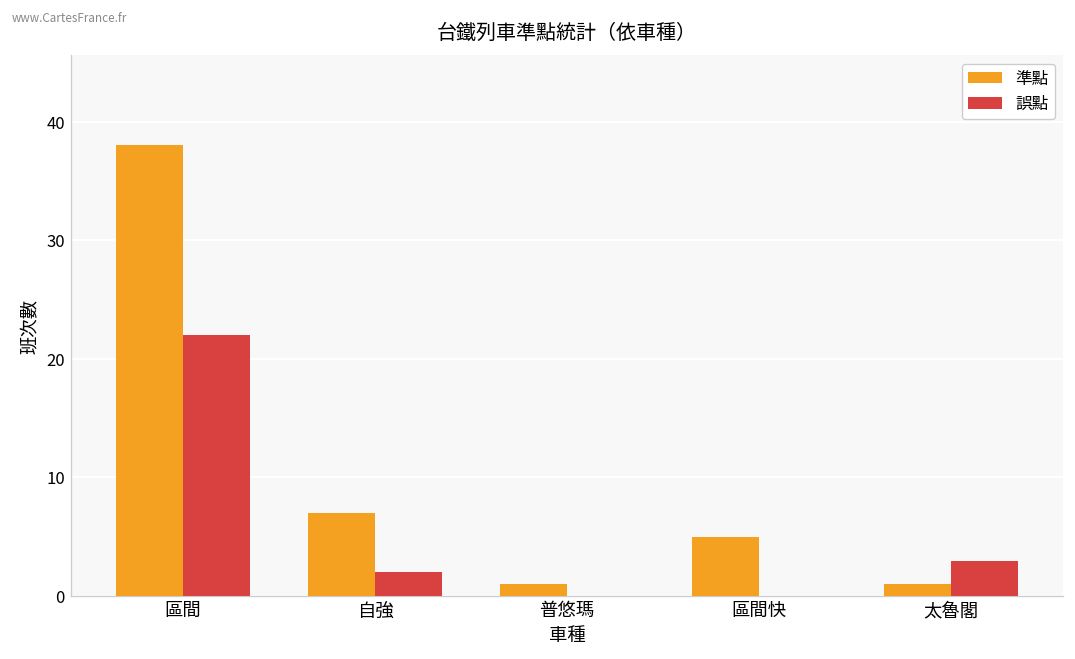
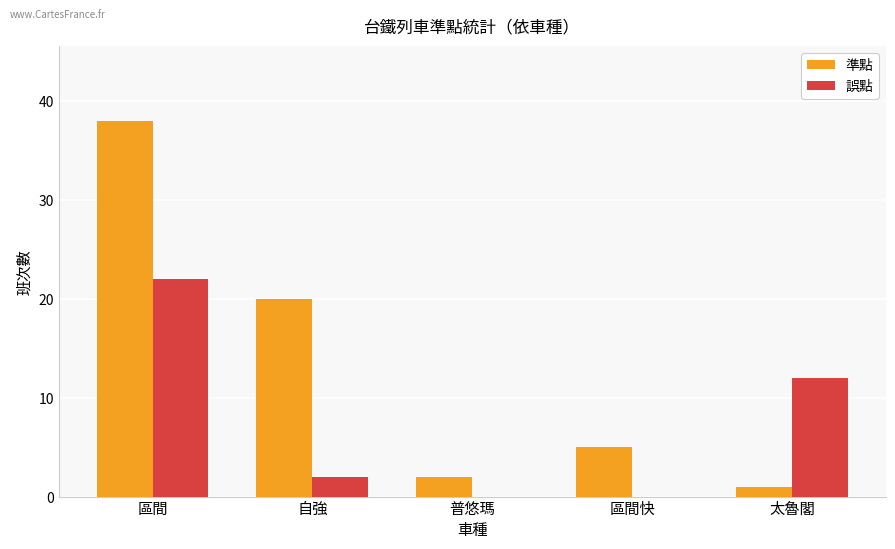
準點, 自強: 7 -> 20
準點, 普悠瑪: 1 -> 2
誤點, 太魯閣: 3 -> 12
